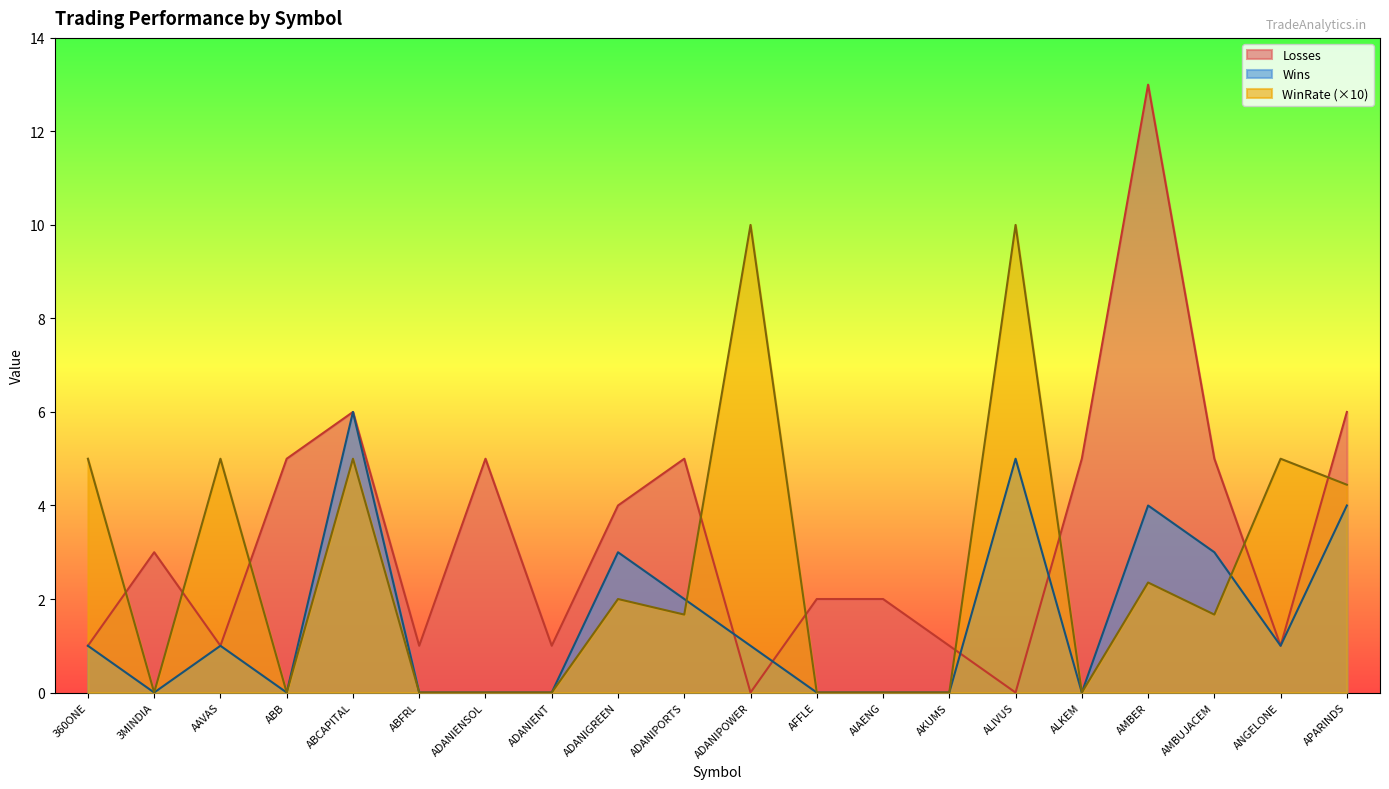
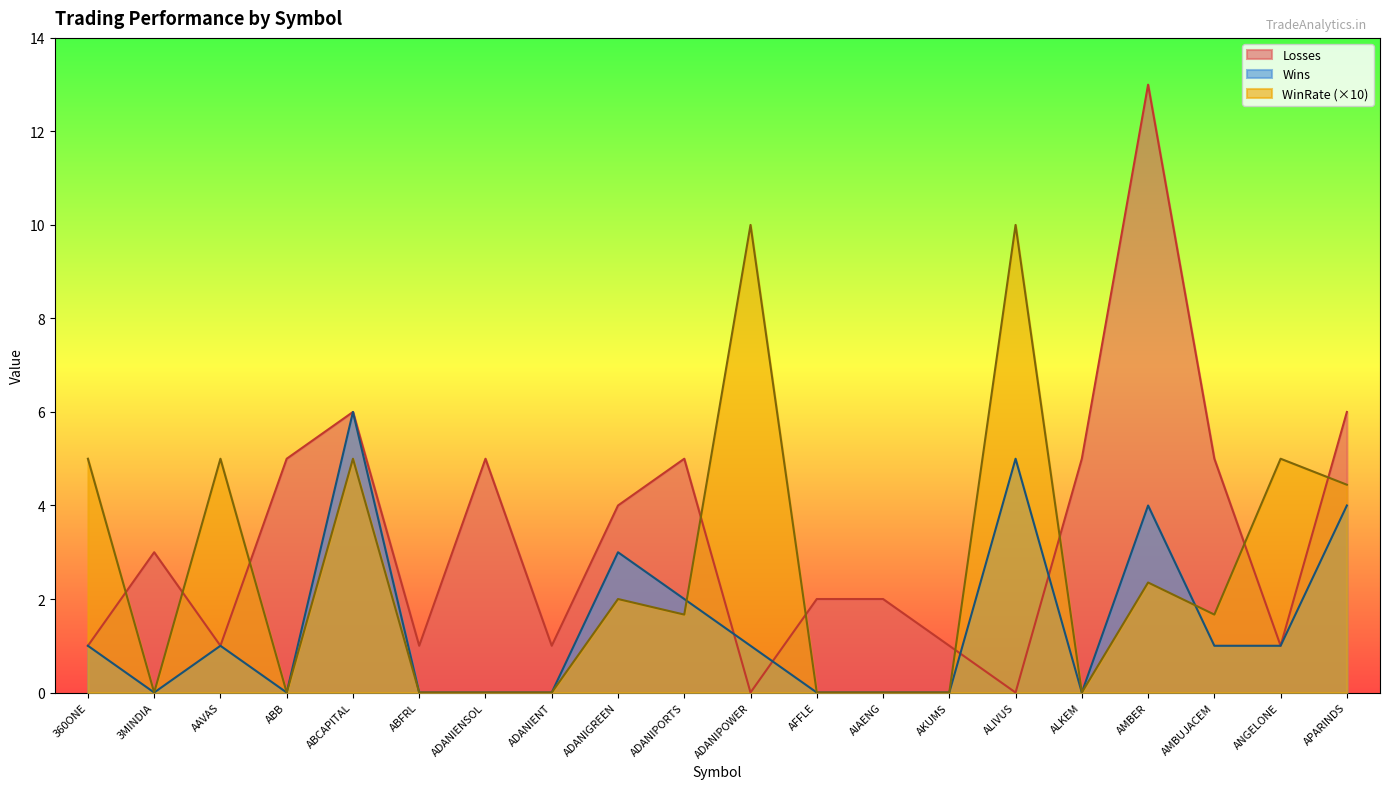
Wins, AMBUJACEM: 3 -> 1
